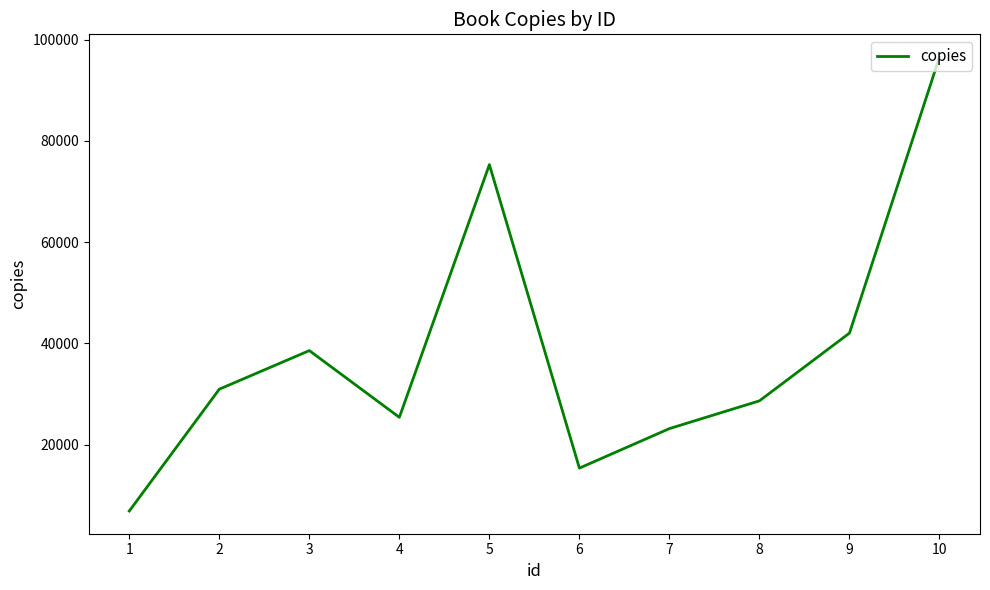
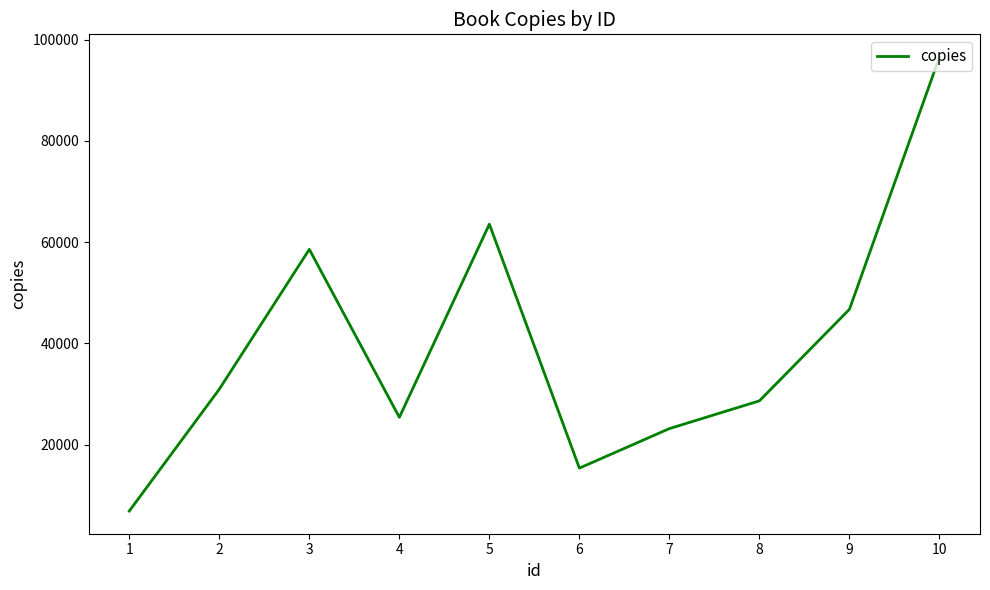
3: 39000 -> 59000
5: 75000 -> 64000
9: 42000 -> 47000
